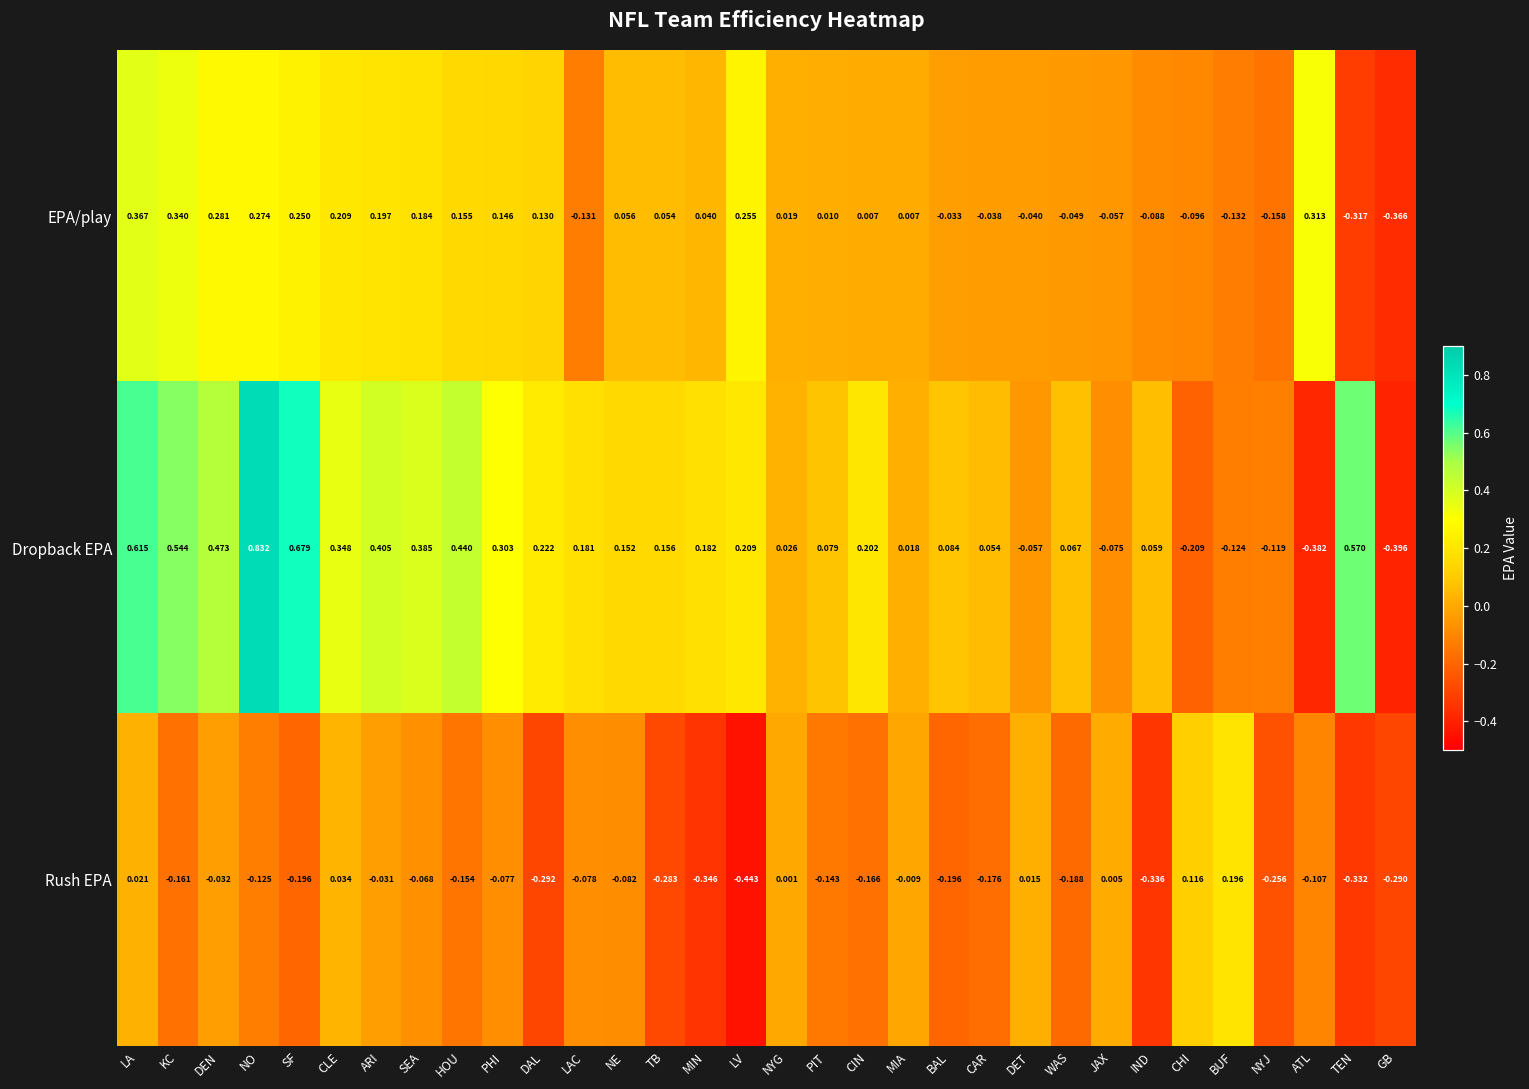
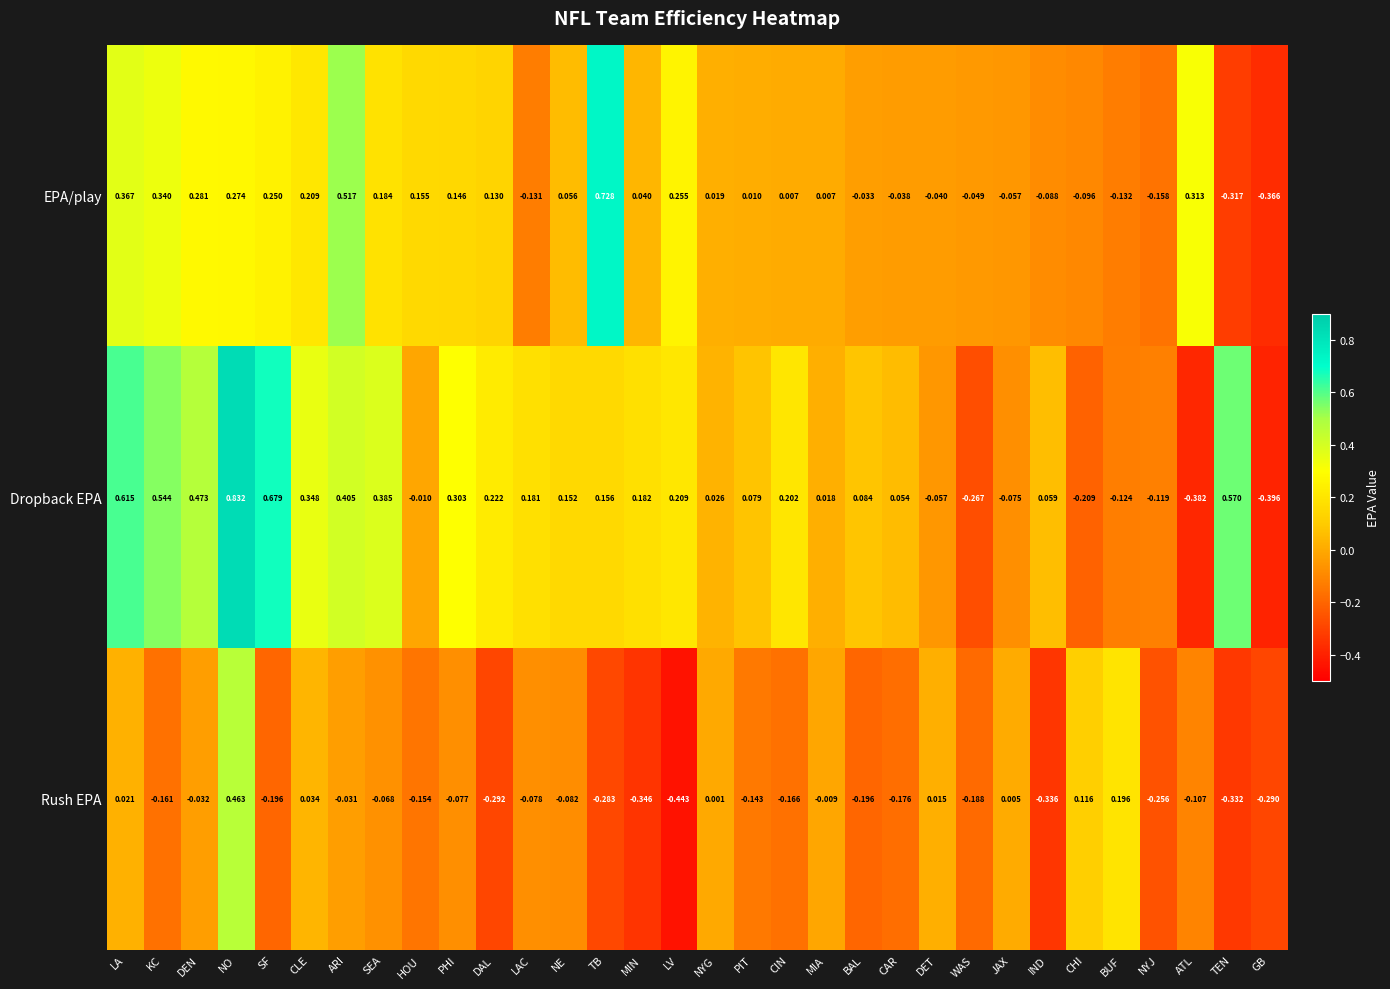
EPA/play, ARI: 0.197 -> 0.517
EPA/play, TB: 0.054 -> 0.728
Dropback EPA, HOU: 0.440 -> -0.010
Dropback EPA, WAS: 0.067 -> -0.267
Rush EPA, NO: -0.125 -> 0.463
